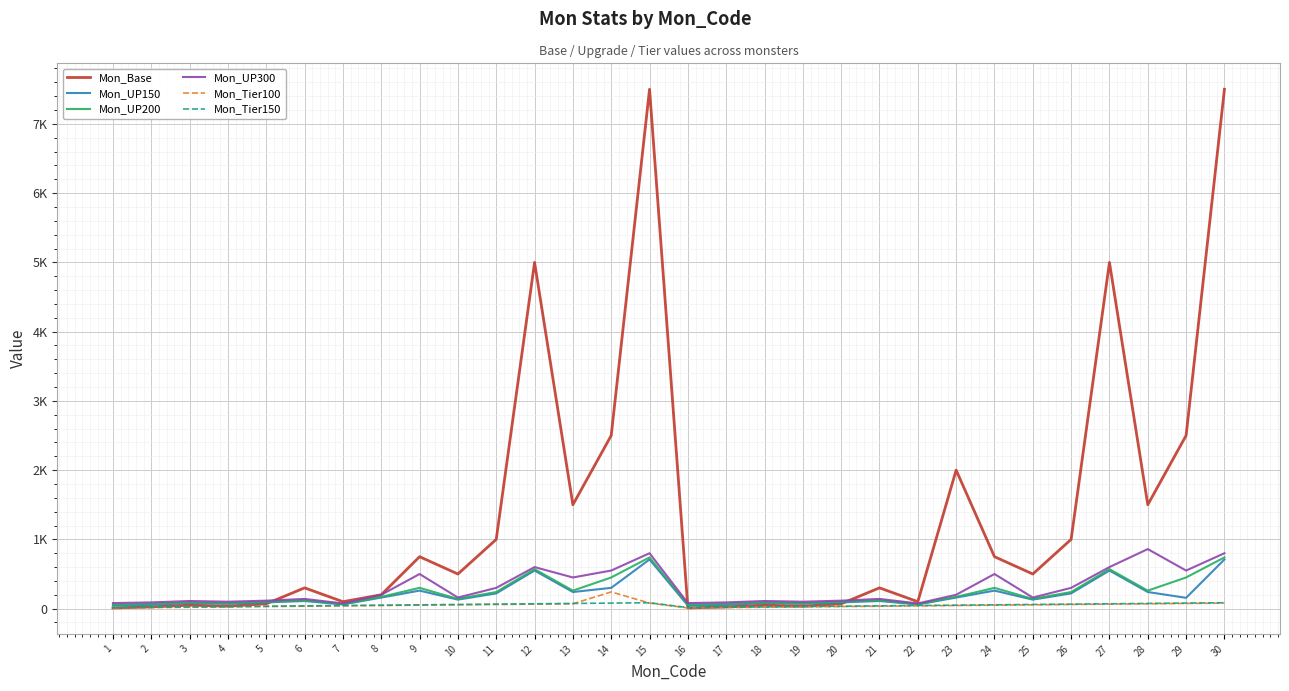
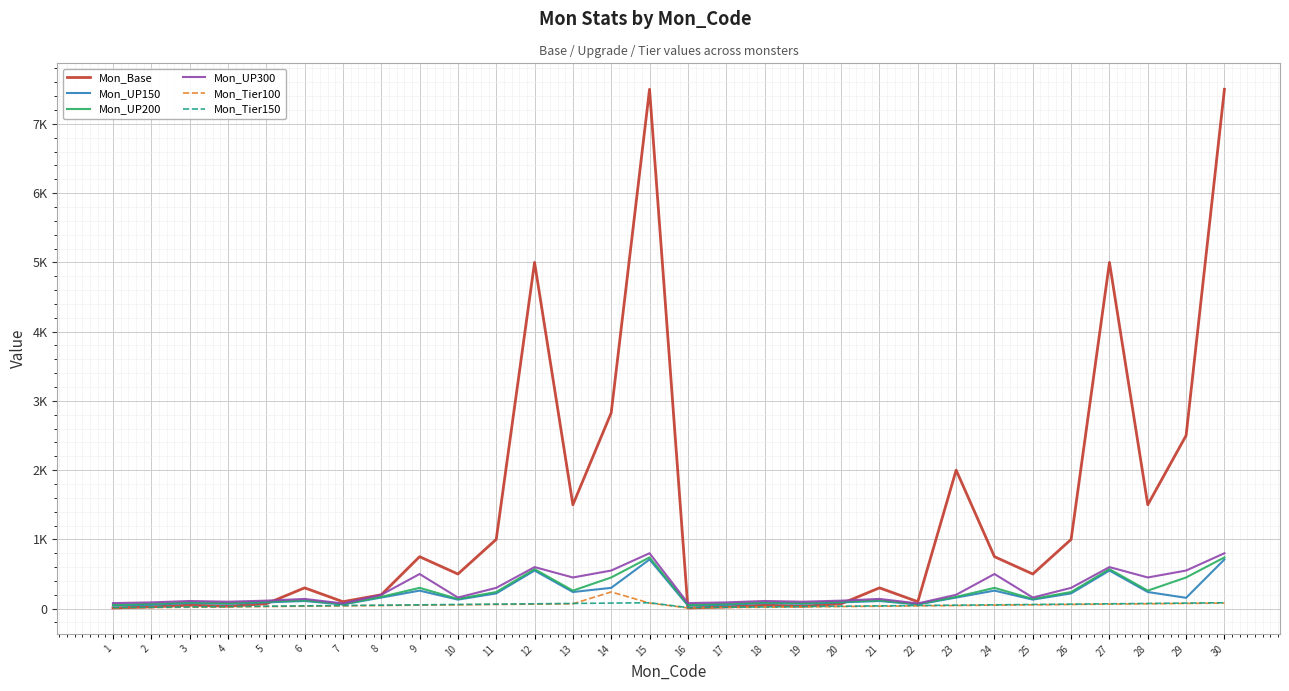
Mon_Base, 14: 2500 -> 2800
Mon_UP300, 28: 900 -> 500
